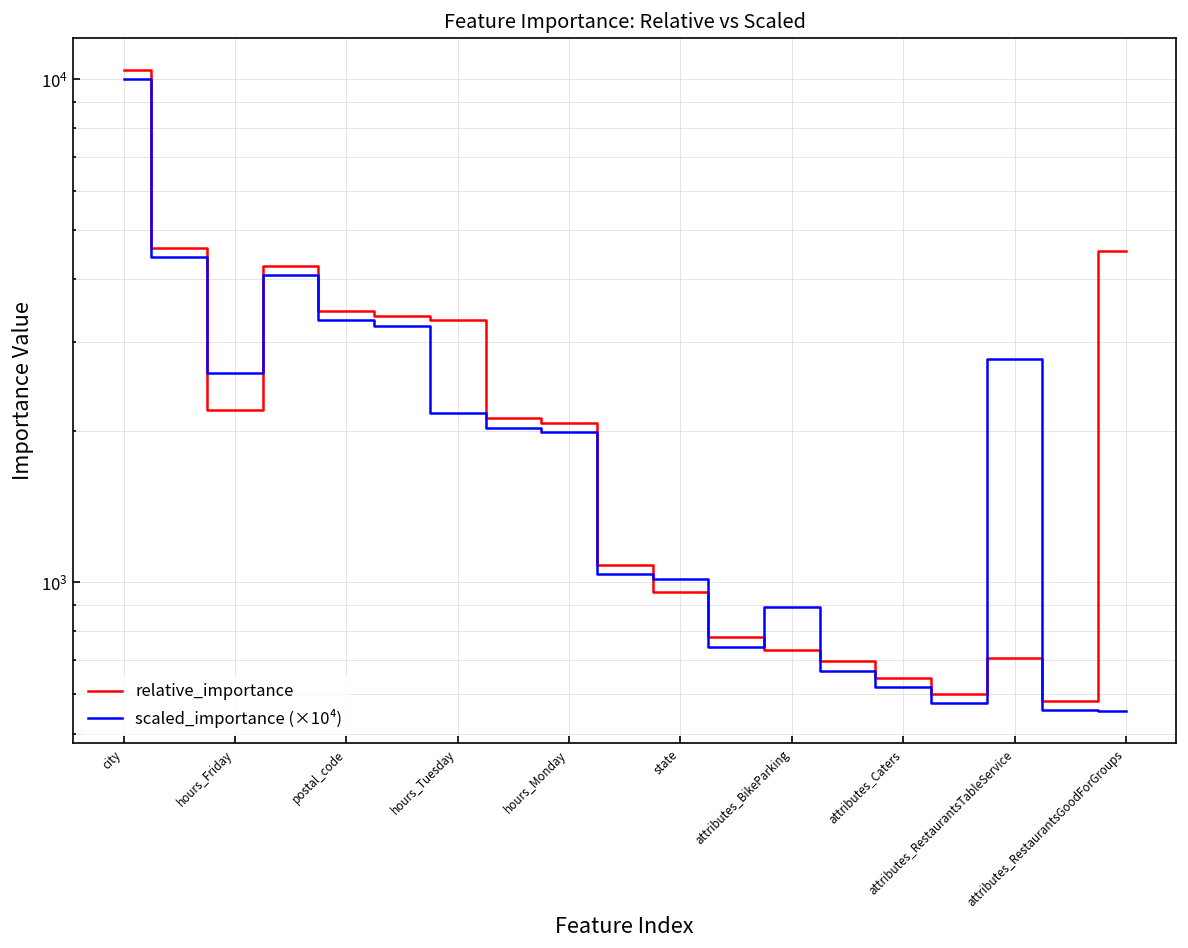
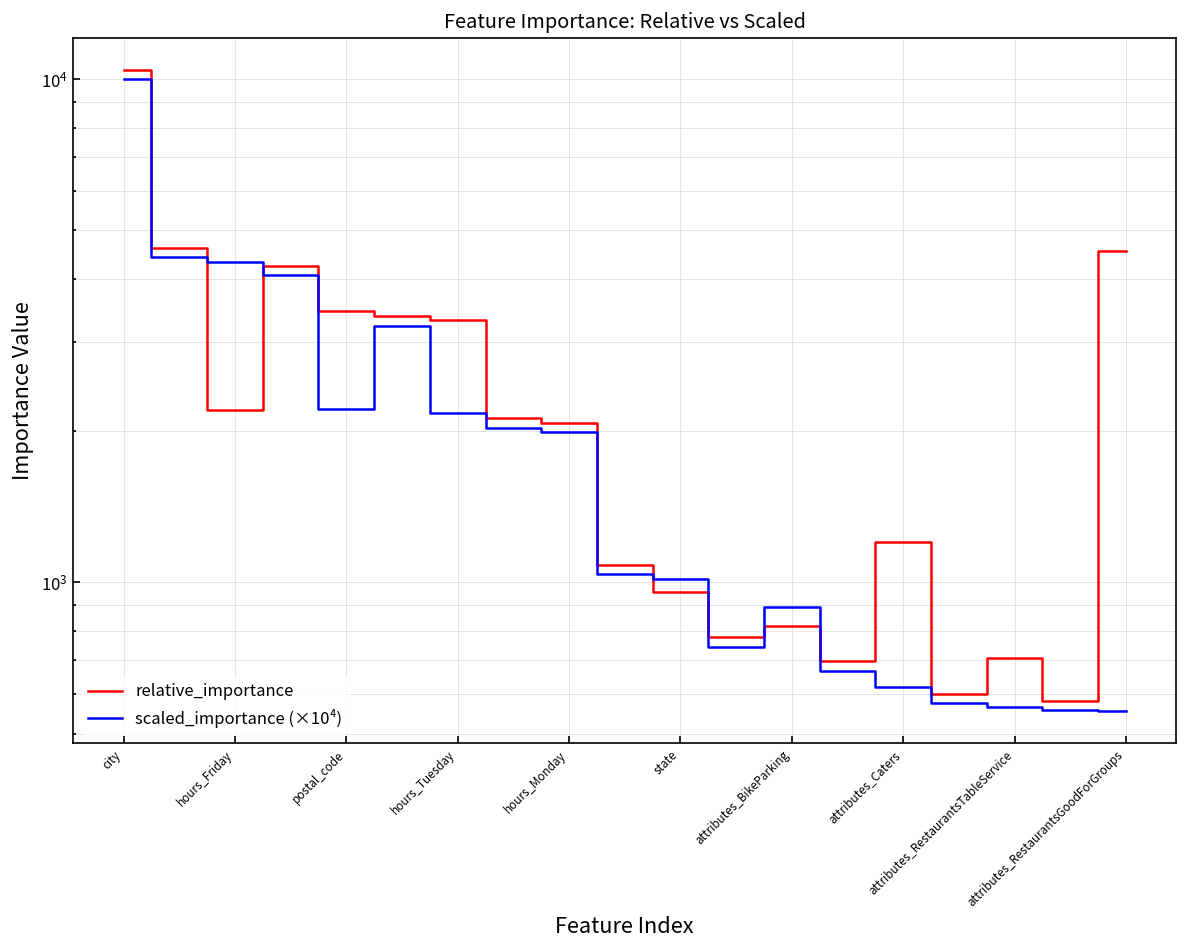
scaled_importance (×10⁴), hours_Friday: 2600 -> 4300
scaled_importance (×10⁴), postal_code: 3300 -> 2200
relative_importance, attributes_BikeParking: 730 -> 820
relative_importance, attributes_Caters: 650 -> 1200
scaled_importance (×10⁴), attributes_RestaurantsTableService: 2800 -> 560
